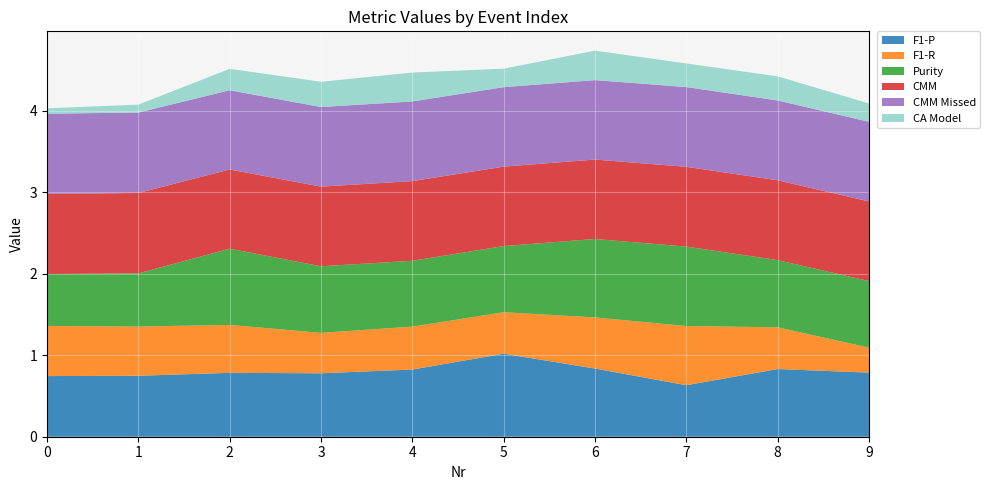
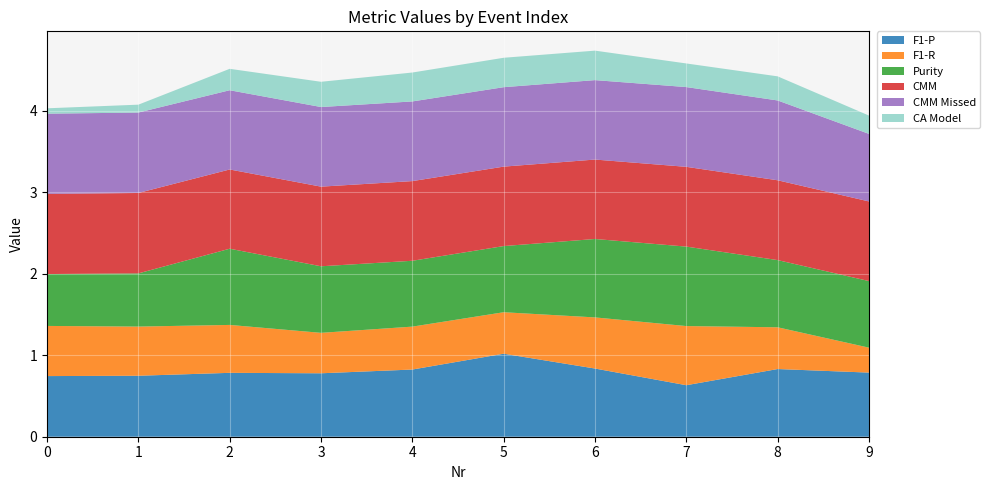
CA Model, 5: 0.2 -> 0.4
CMM Missed, 9: 1.0 -> 0.8
